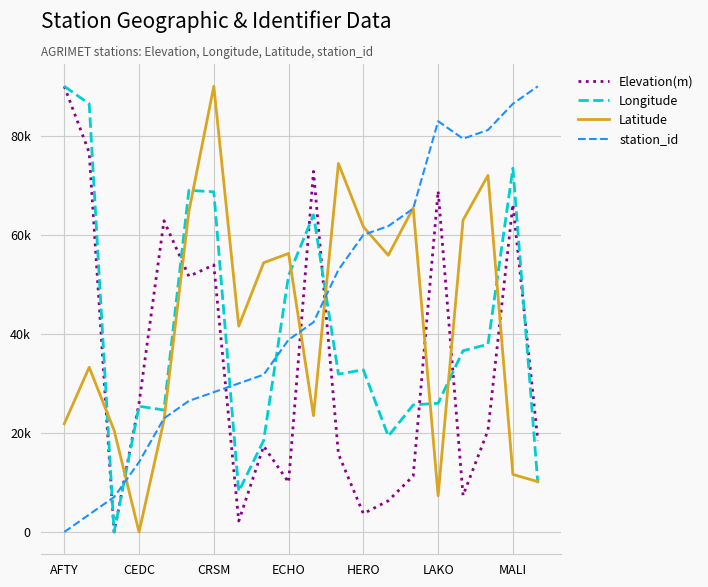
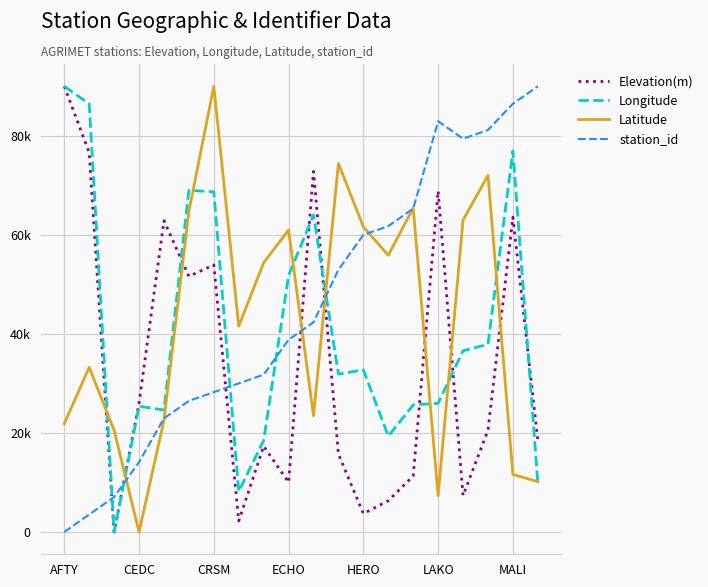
Latitude, ECHO: 56000 -> 61000
Elevation(m), MALI: 66000 -> 64000
Longitude, MALI: 73000 -> 77000
